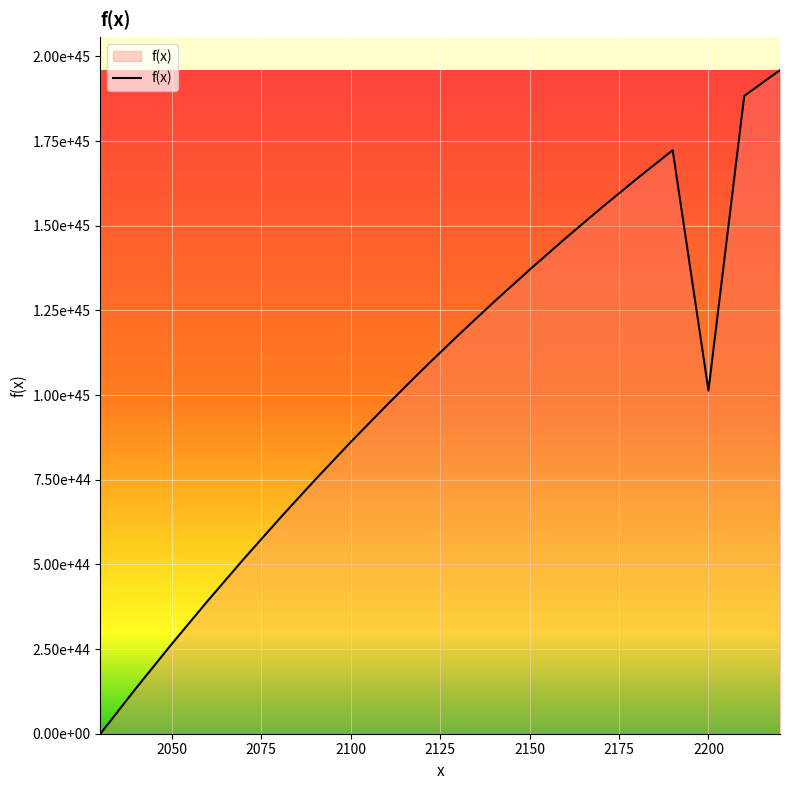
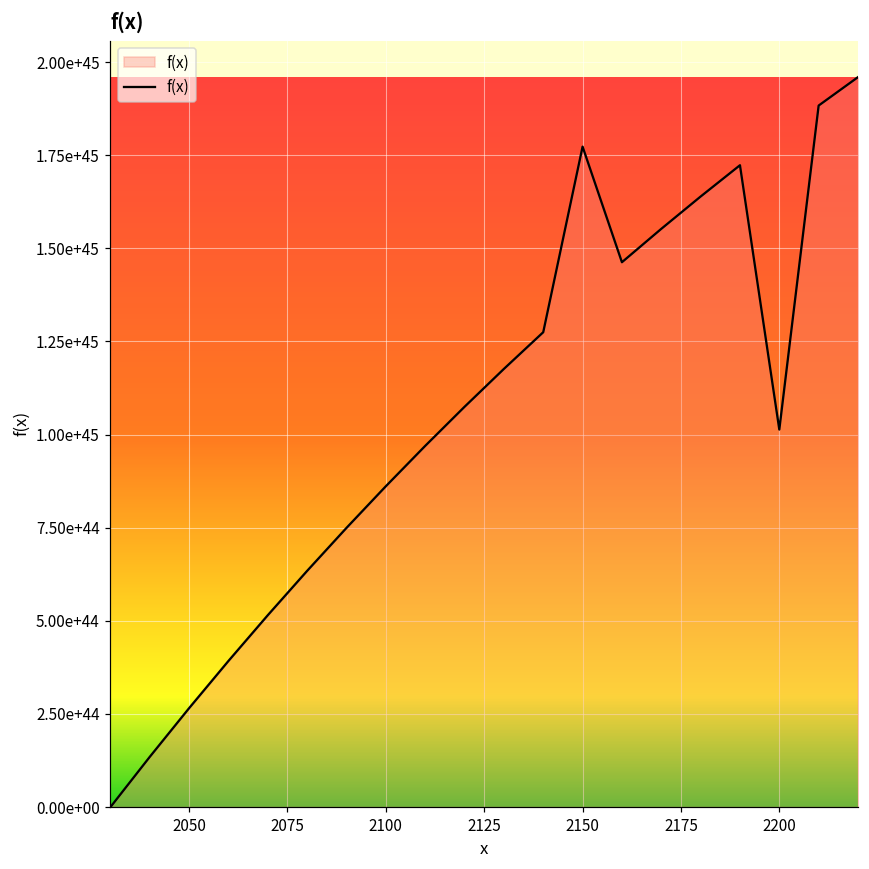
2150: 1370000000000000000000000000000000000000000000 -> 1770000000000000000000000000000000000000000000
